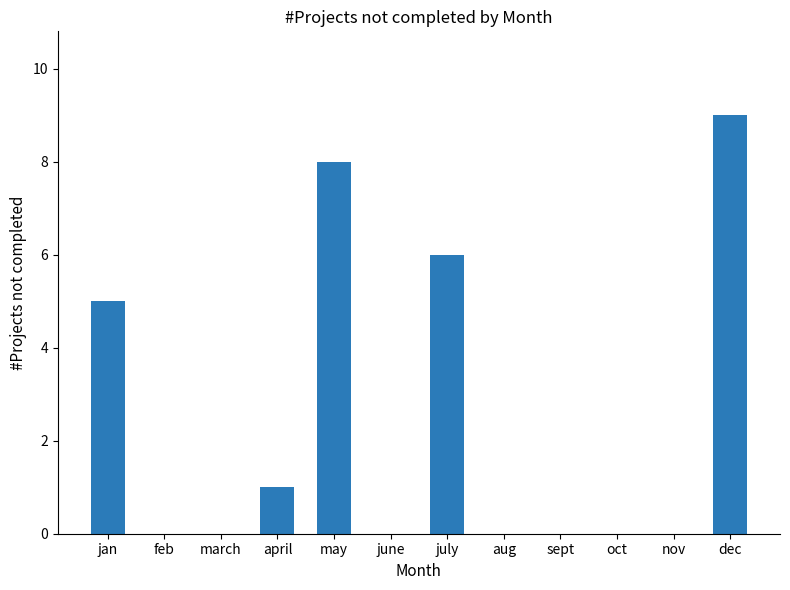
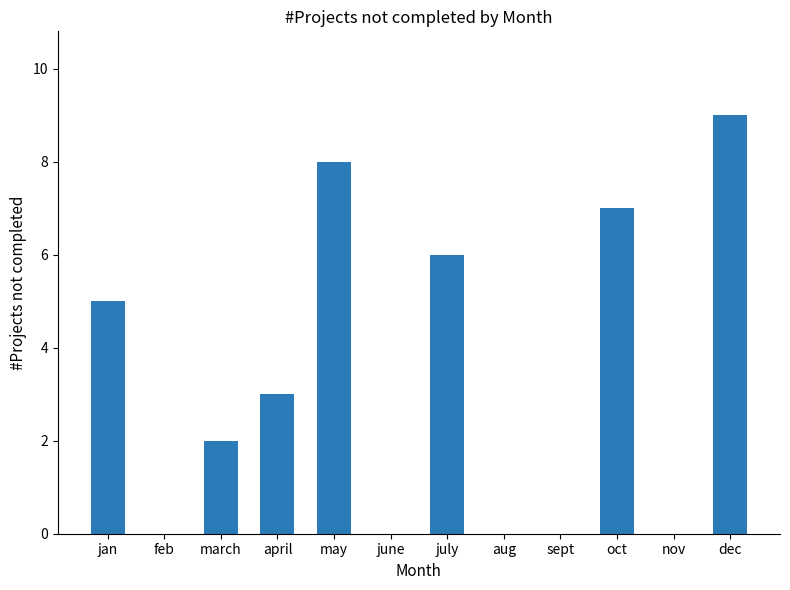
march: 0 -> 2
april: 1 -> 3
oct: 0 -> 7
